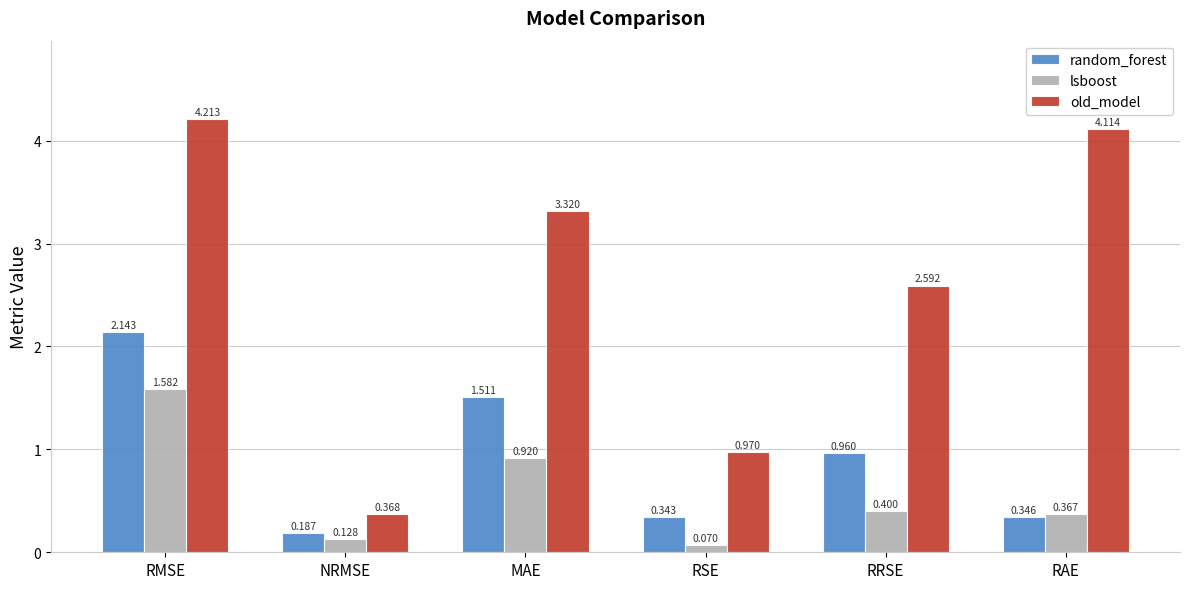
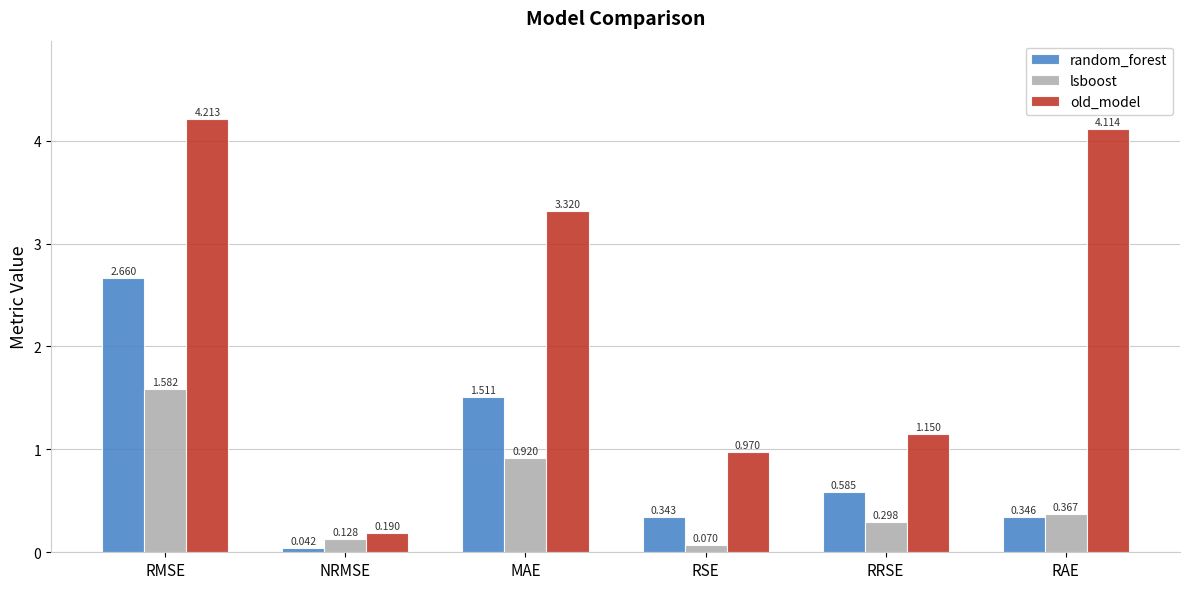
random_forest, RMSE: 2.143 -> 2.660
random_forest, NRMSE: 0.187 -> 0.042
old_model, NRMSE: 0.368 -> 0.190
random_forest, RRSE: 0.960 -> 0.585
lsboost, RRSE: 0.400 -> 0.298
old_model, RRSE: 2.592 -> 1.150
